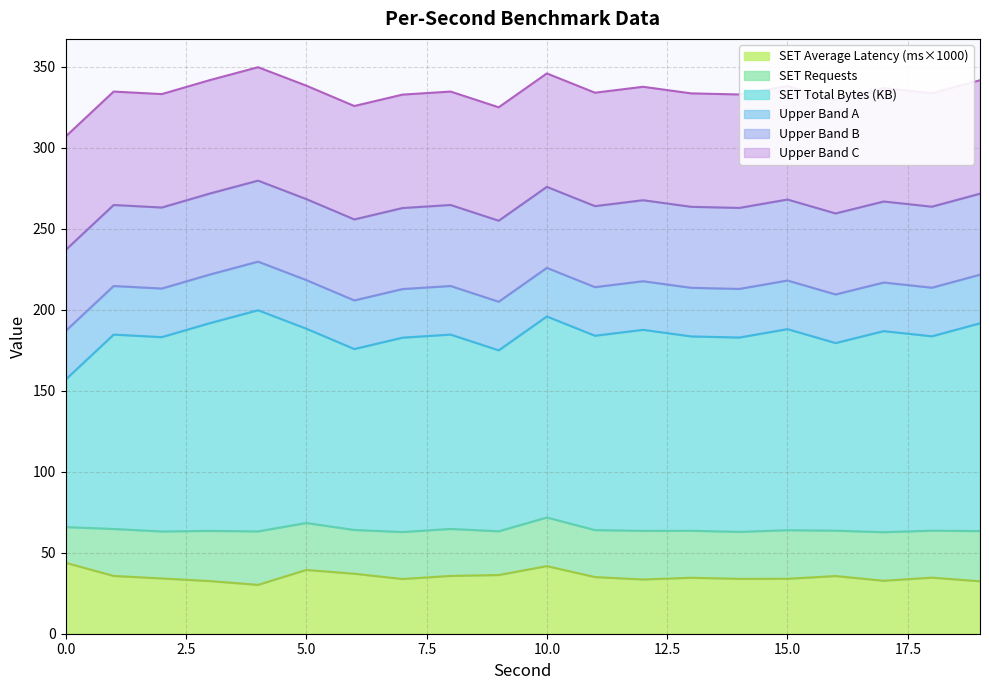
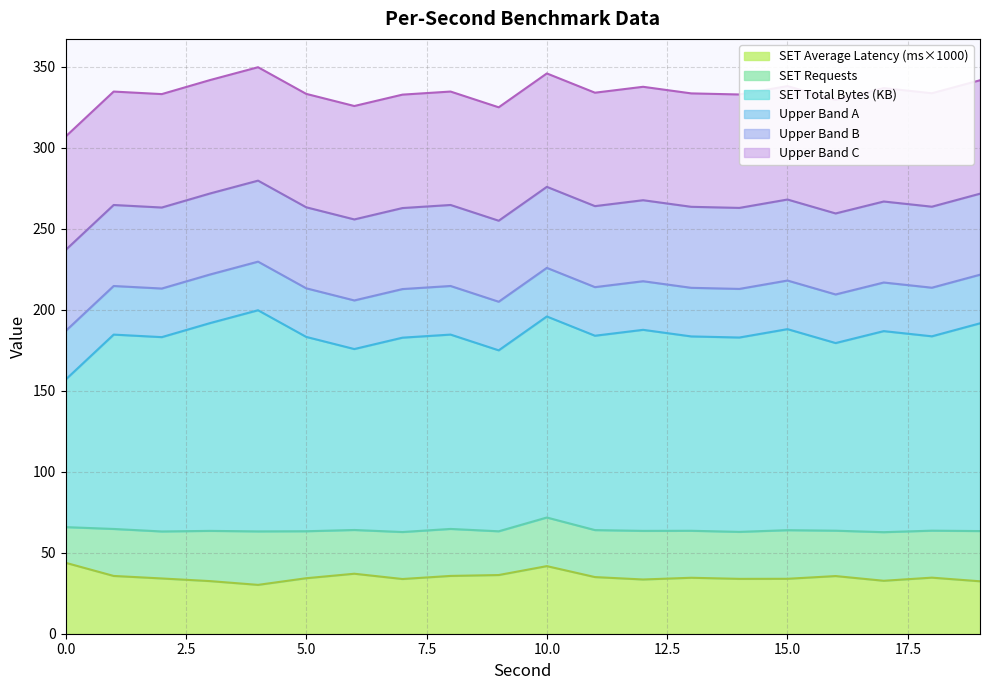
SET Average Latency (ms×1000), 5.0: 39 -> 34
